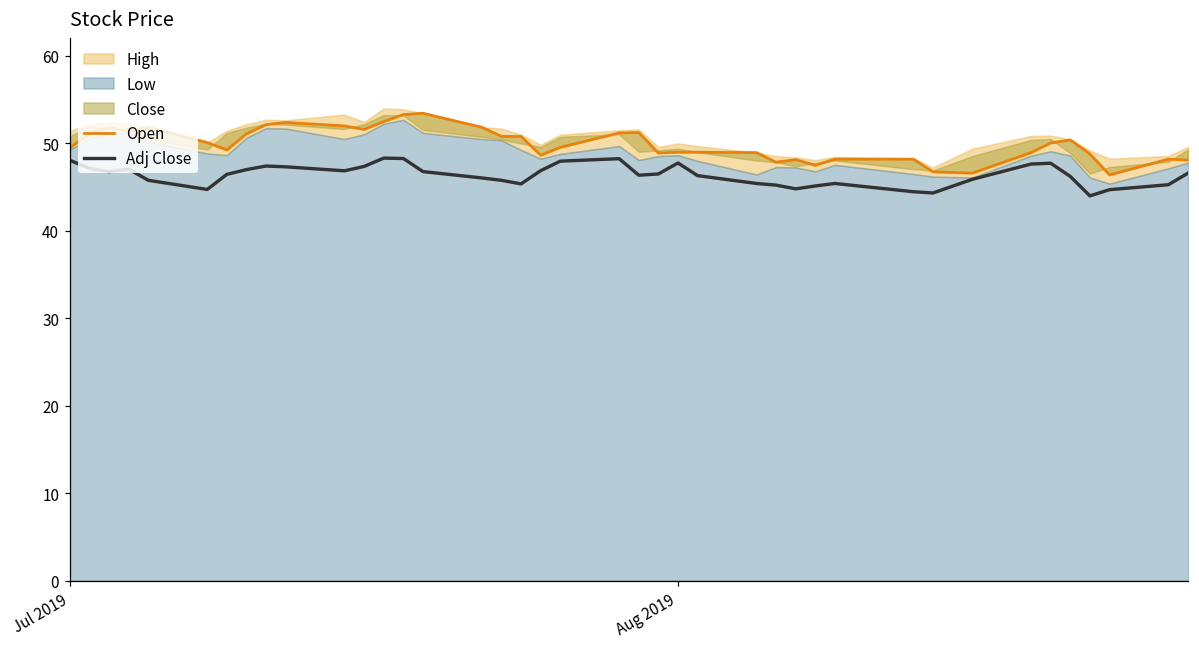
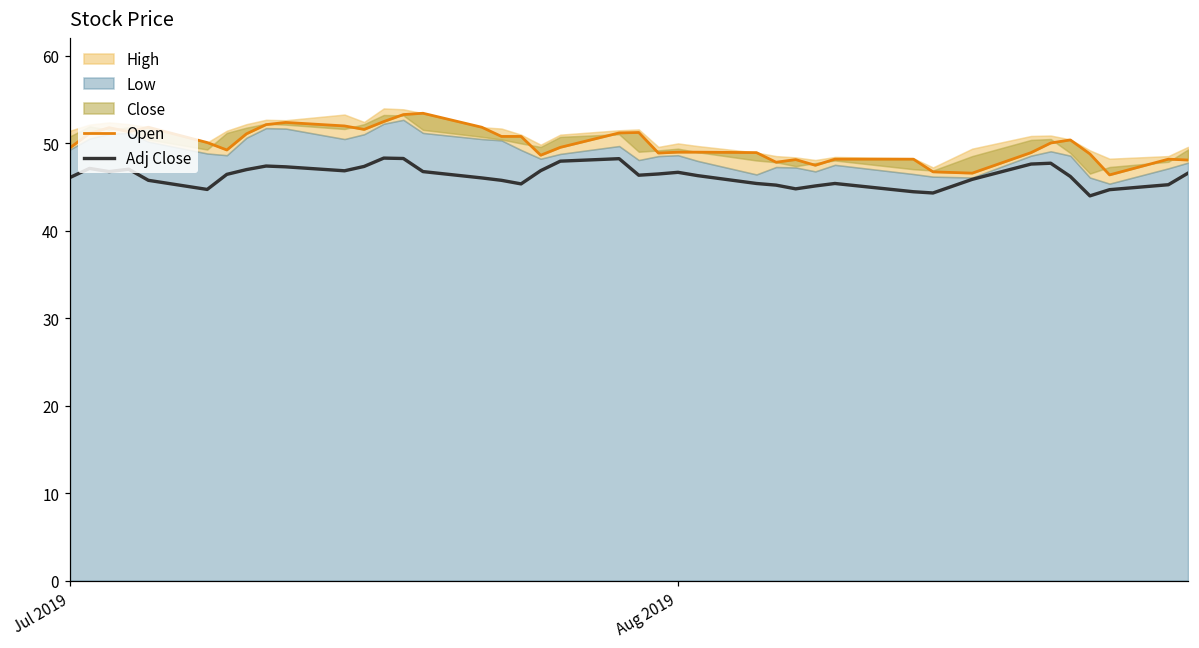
Adj Close, Jul 2019: 48 -> 46
Adj Close, Aug 2019: 48 -> 47
